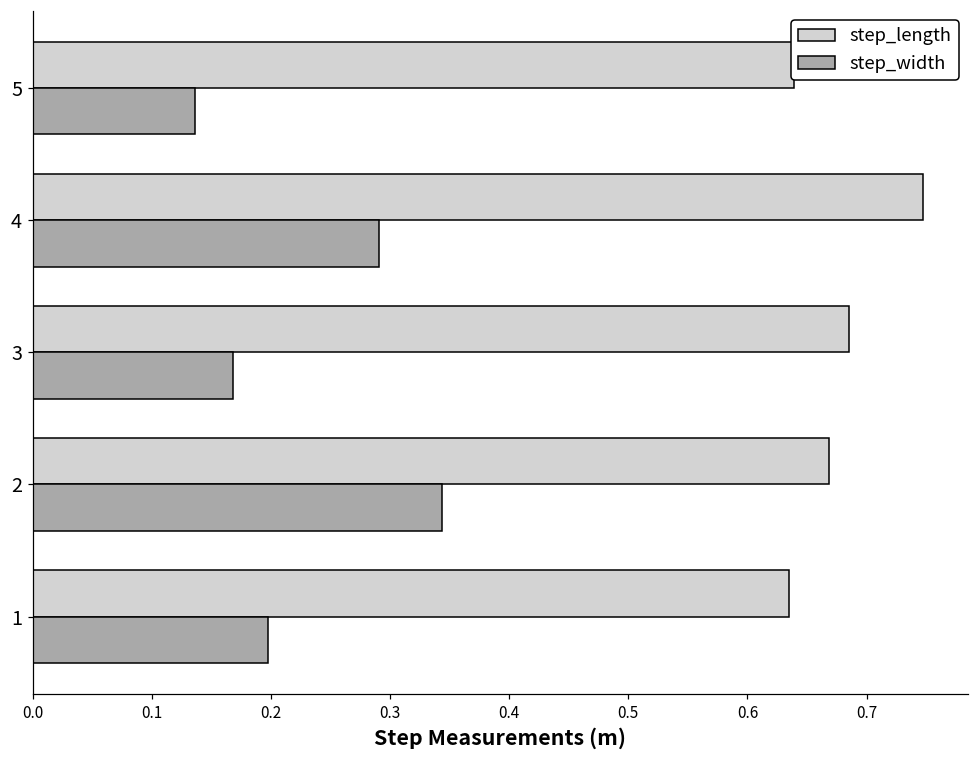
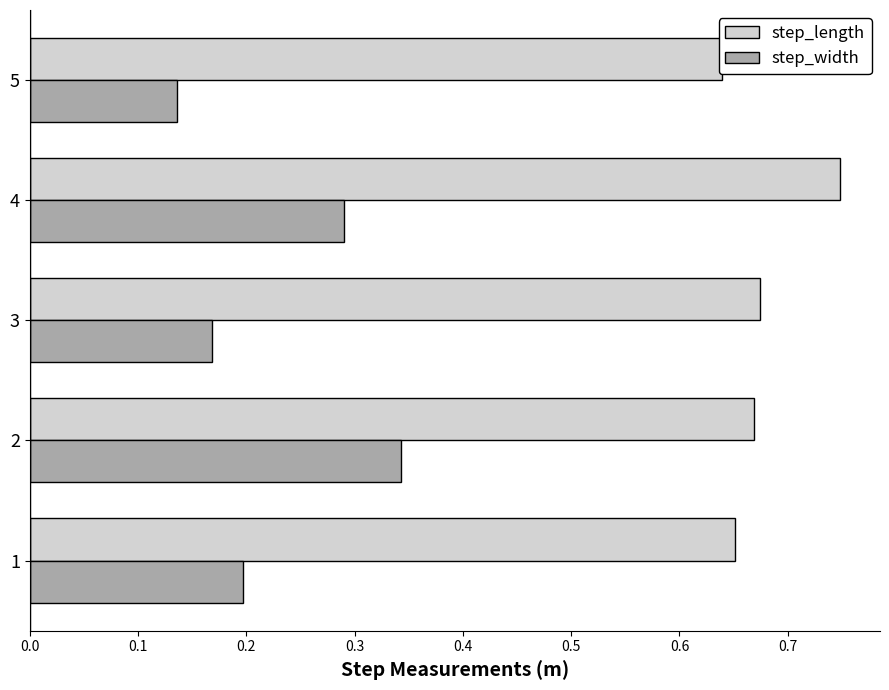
step_length, 3: 0.685 -> 0.675
step_length, 1: 0.635 -> 0.651
